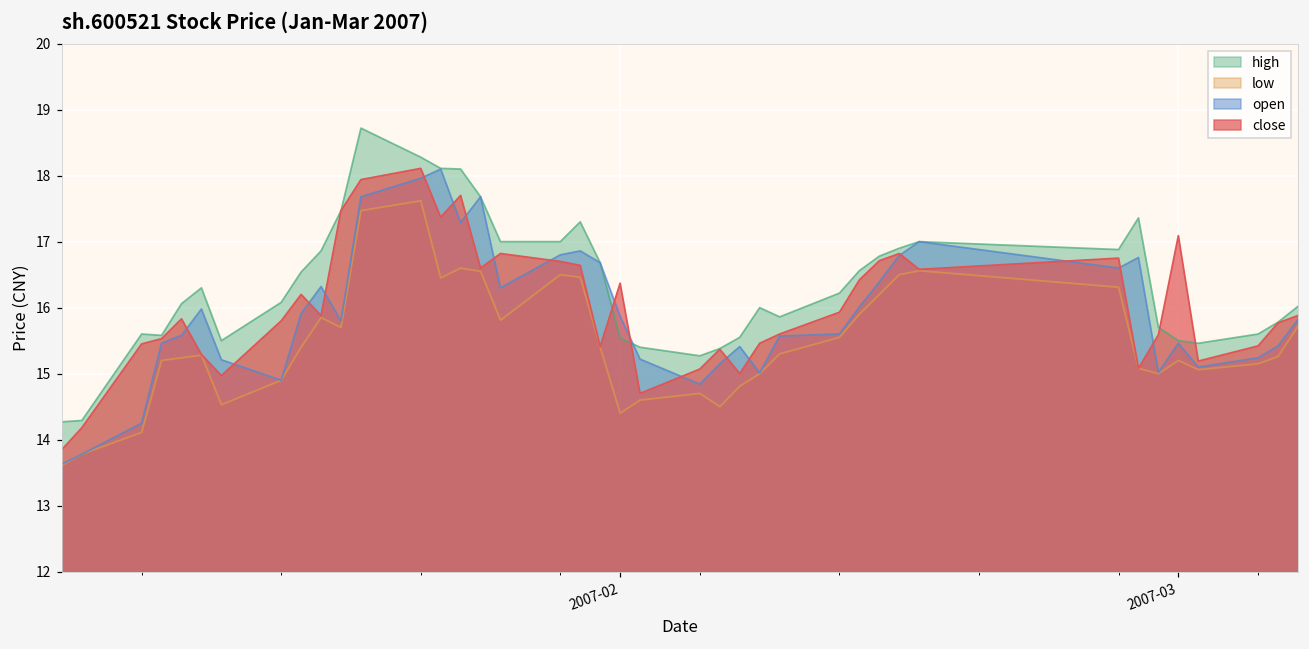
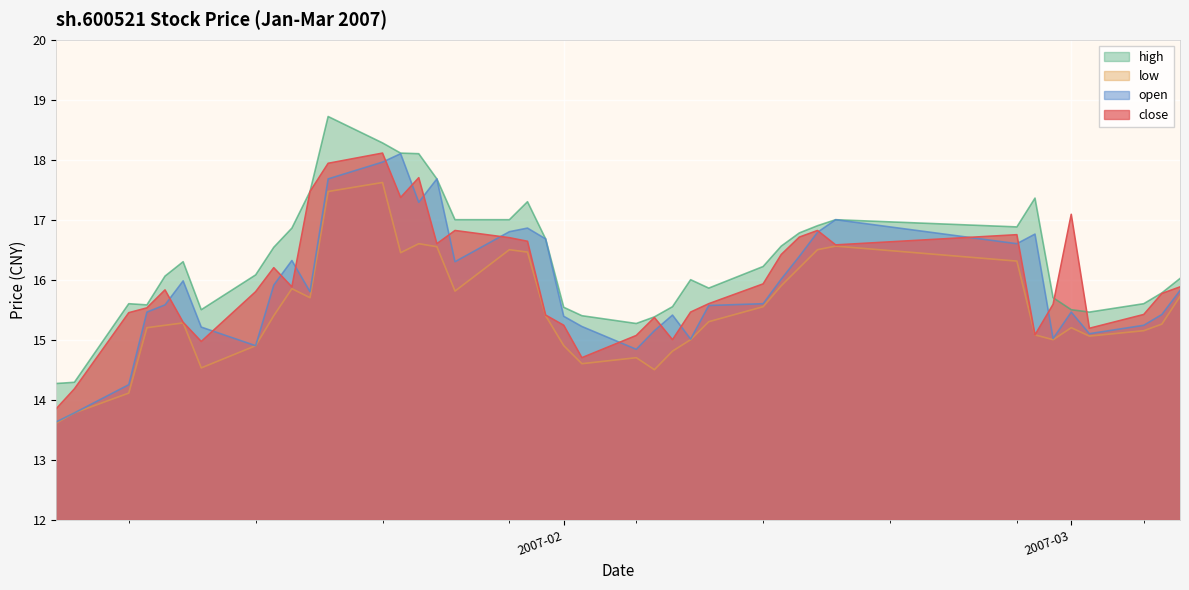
low, 2007-02: 14.4 -> 14.9
open, 2007-02: 15.9 -> 15.4
close, 2007-02: 16.4 -> 15.2
